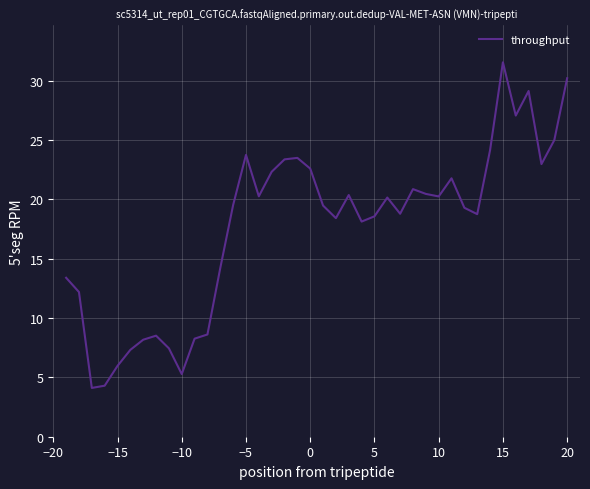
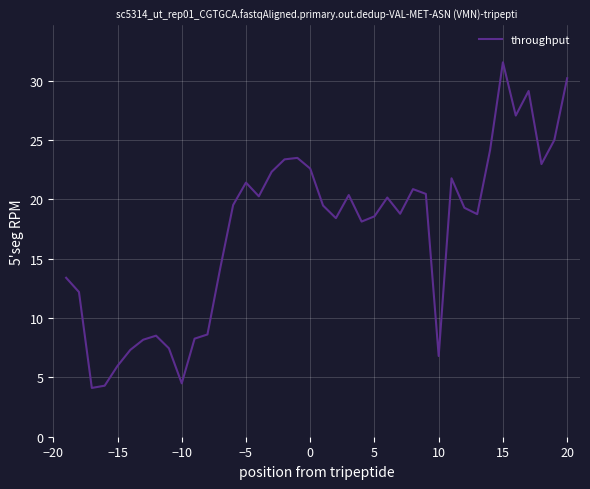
−10: 5.3 -> 4.5
−5: 23.7 -> 21.4
10: 20.2 -> 6.8
